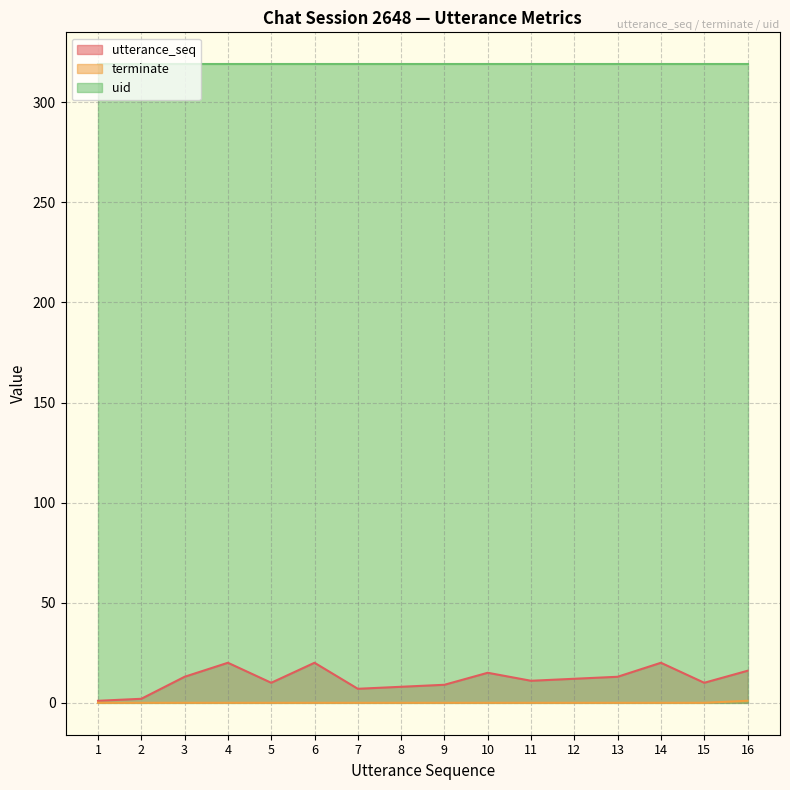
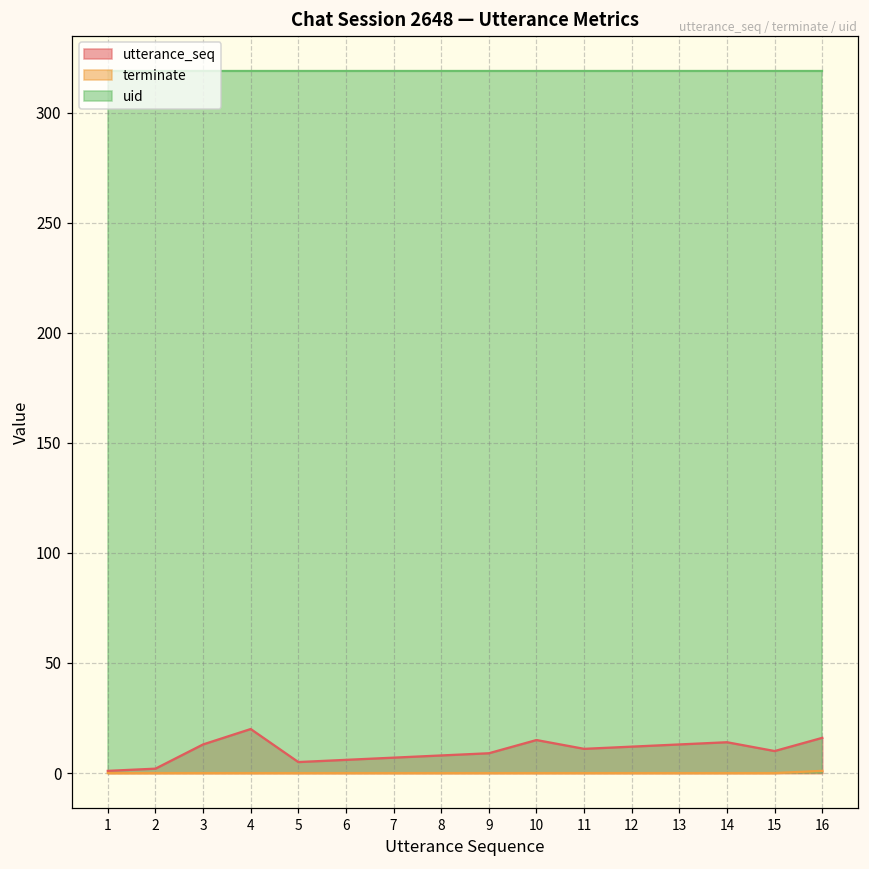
utterance_seq, 5: 10 -> 5
utterance_seq, 6: 20 -> 6
utterance_seq, 14: 20 -> 14
